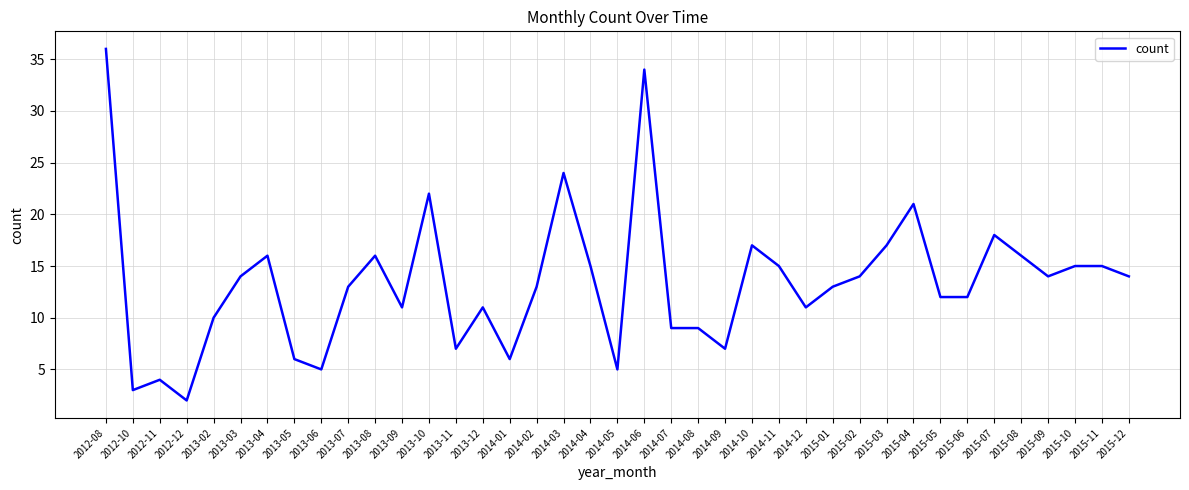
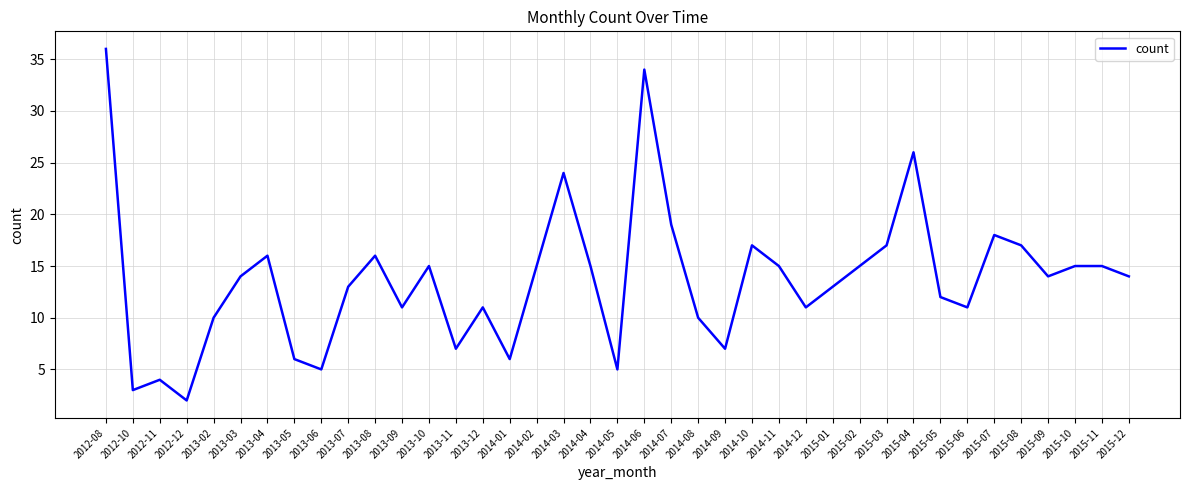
2013-10: 22 -> 15
2014-02: 13 -> 15
2014-07: 9 -> 19
2014-08: 9 -> 10
2015-02: 14 -> 15
2015-04: 21 -> 26
2015-06: 12 -> 11
2015-08: 16 -> 17
